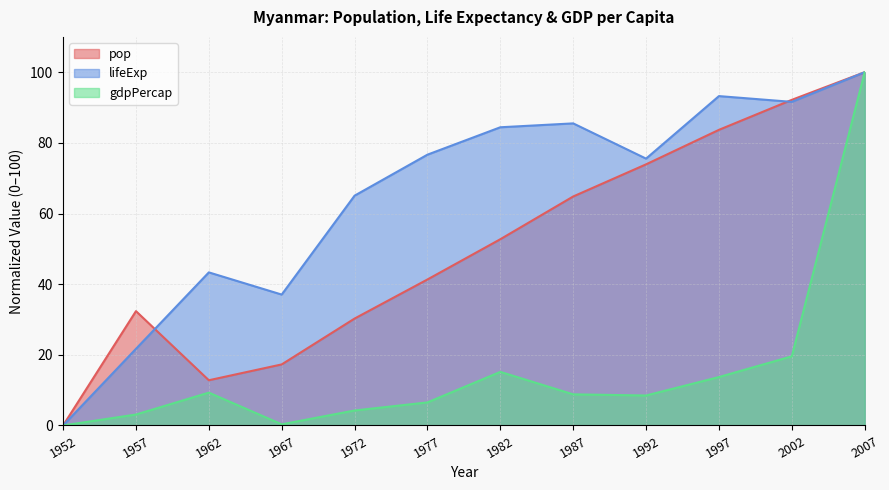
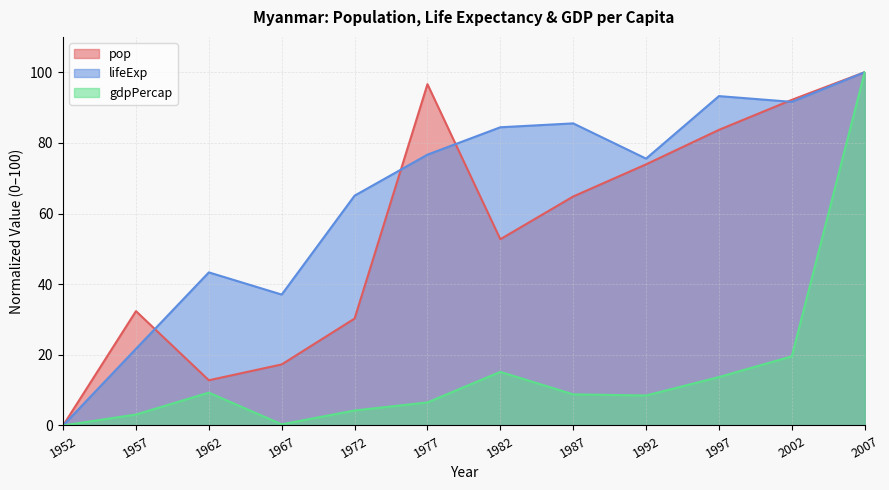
pop, 1977: 41 -> 97
